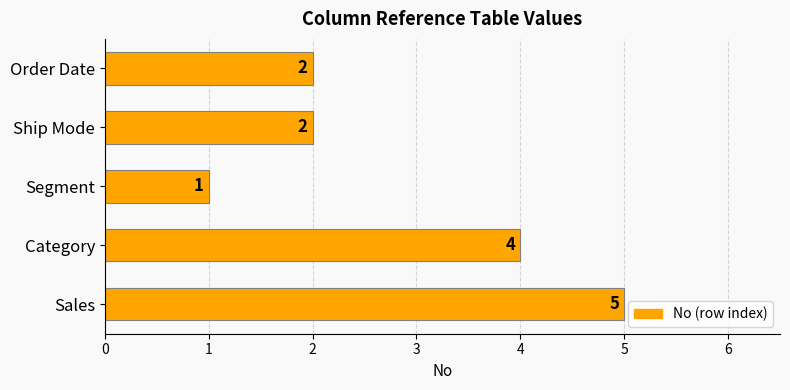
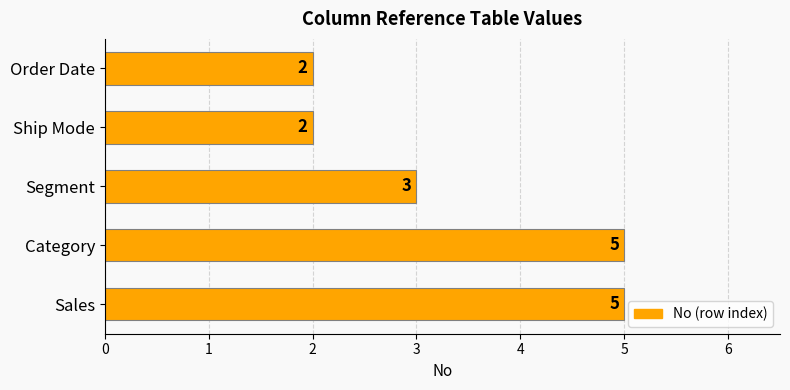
Segment: 1 -> 3
Category: 4 -> 5
